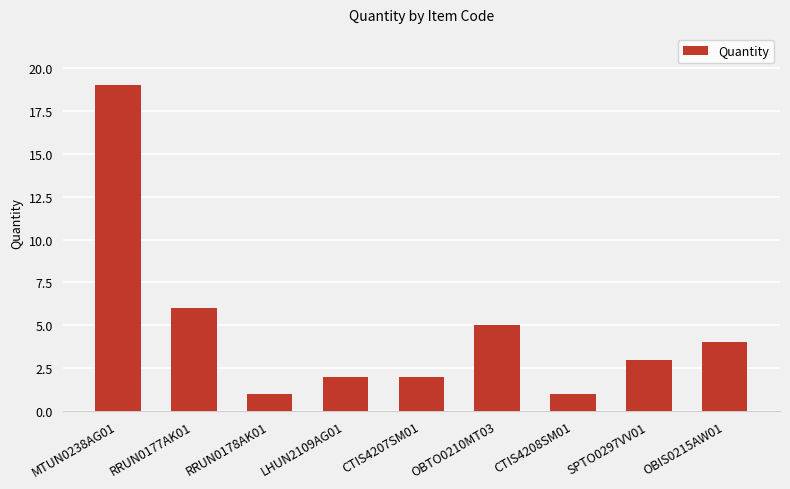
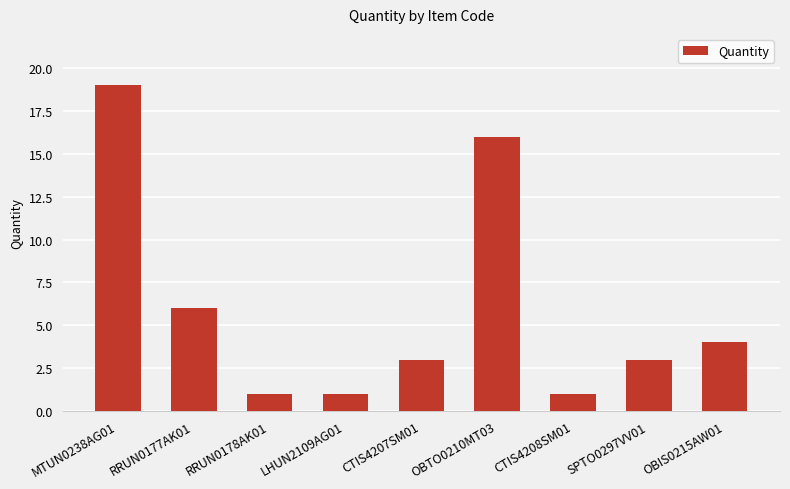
LHUN2109AG01: 2 -> 1
CTIS4207SM01: 2 -> 3
OBTO0210MT03: 5 -> 16
